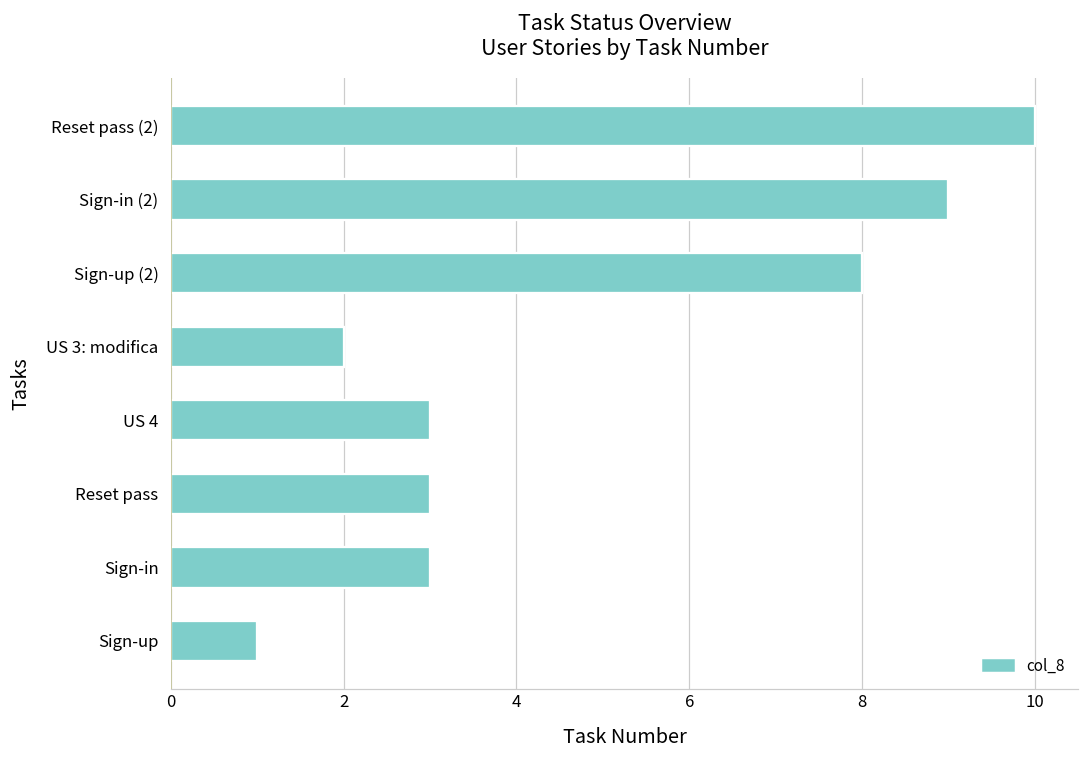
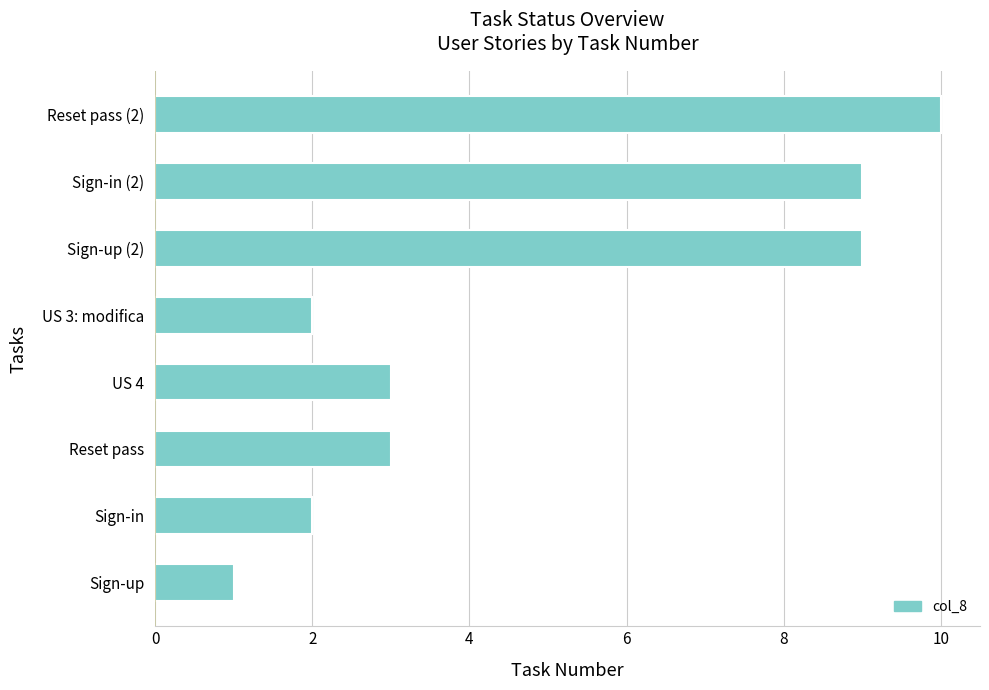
Sign-up (2): 8 -> 9
Sign-in: 3 -> 2
